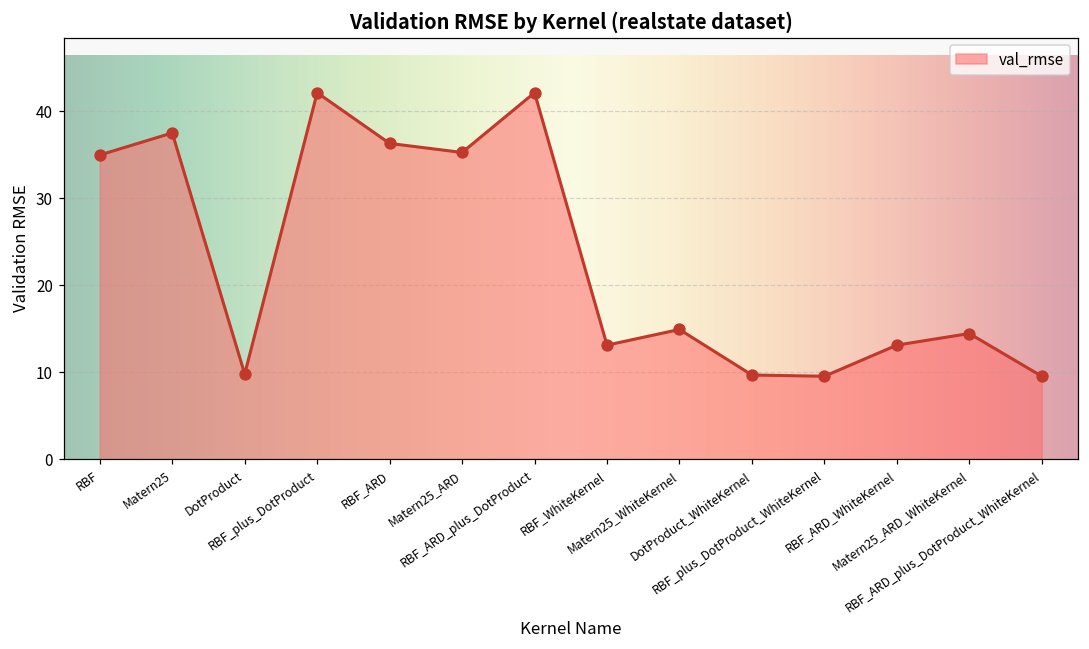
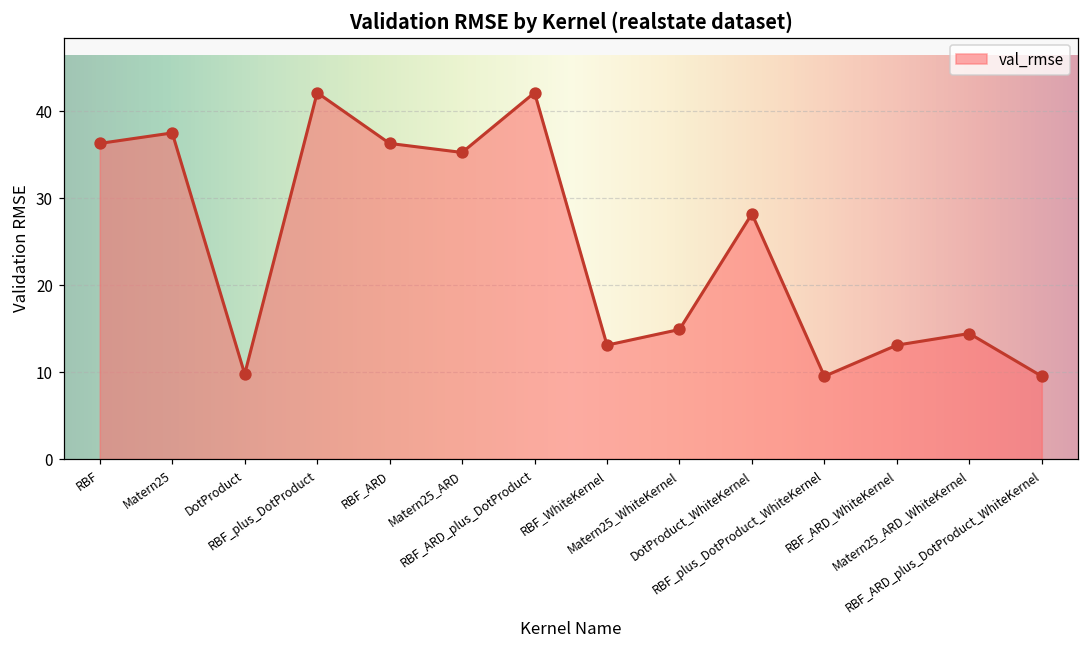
RBF: 35 -> 36
DotProduct_WhiteKernel: 10 -> 28
